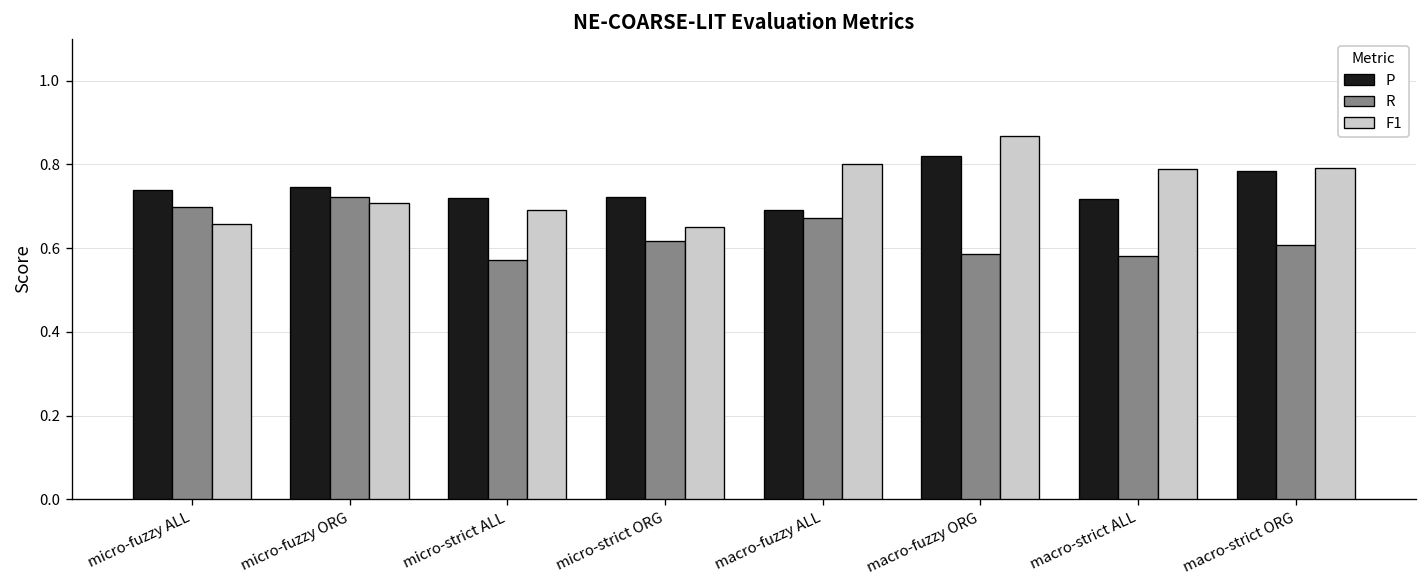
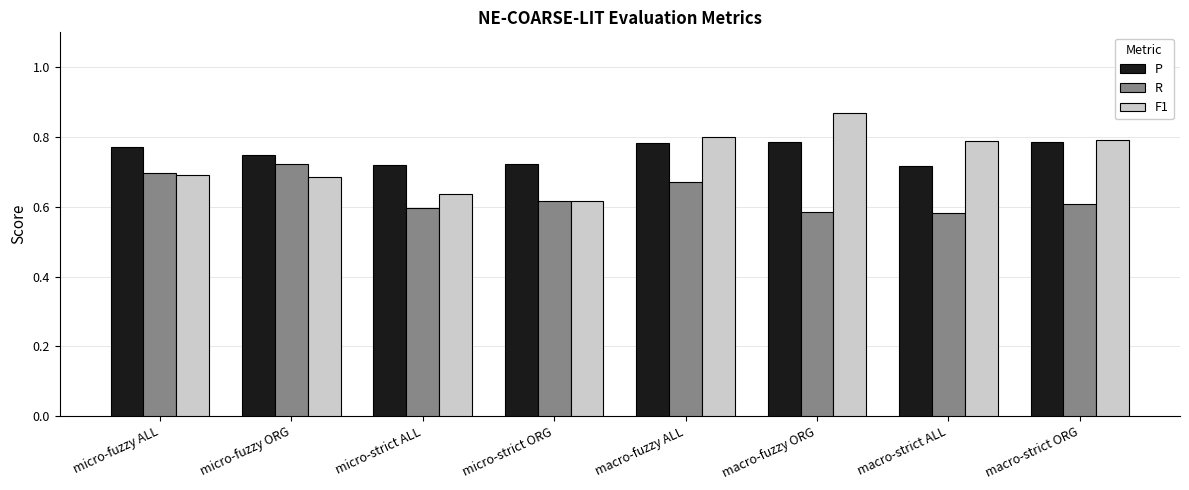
P, micro-fuzzy ALL: 0.74 -> 0.77
F1, micro-fuzzy ALL: 0.66 -> 0.69
F1, micro-fuzzy ORG: 0.71 -> 0.68
R, micro-strict ALL: 0.57 -> 0.60
F1, micro-strict ALL: 0.69 -> 0.64
F1, micro-strict ORG: 0.65 -> 0.62
P, macro-fuzzy ALL: 0.69 -> 0.78
P, macro-fuzzy ORG: 0.82 -> 0.79
